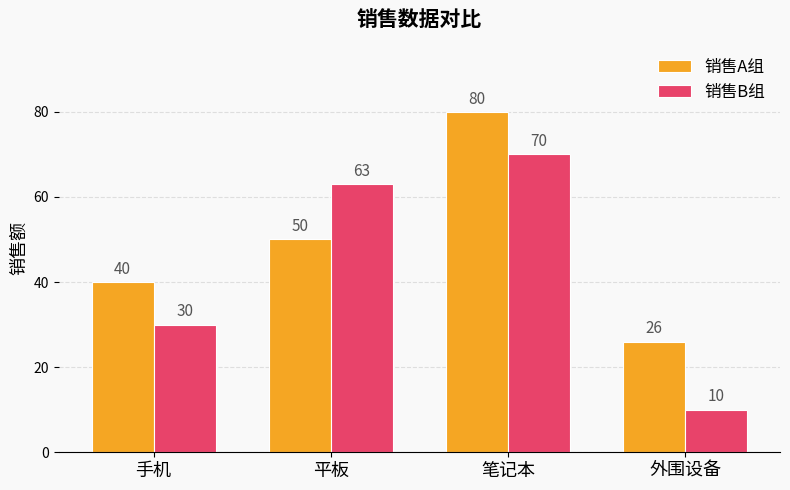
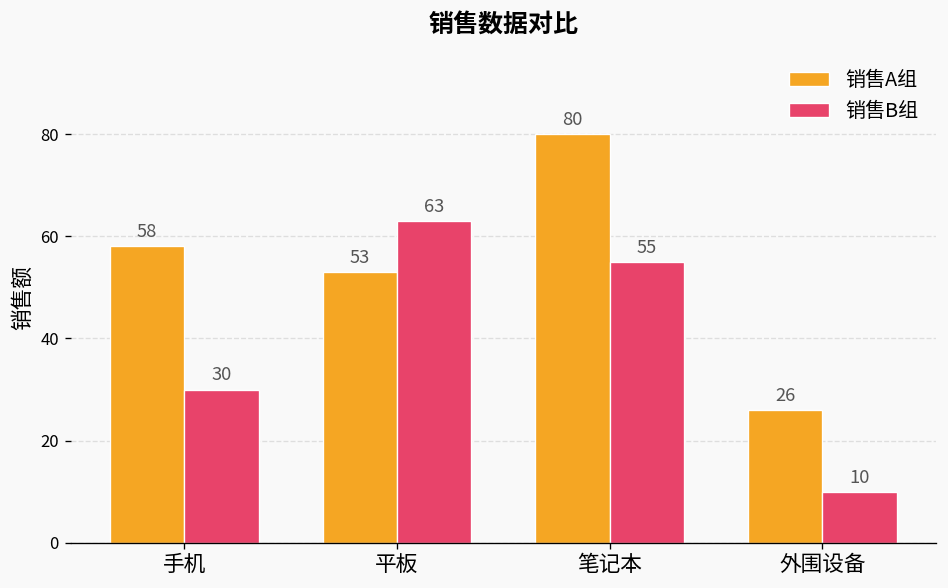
销售A组, 手机: 40 -> 58
销售A组, 平板: 50 -> 53
销售B组, 笔记本: 70 -> 55
